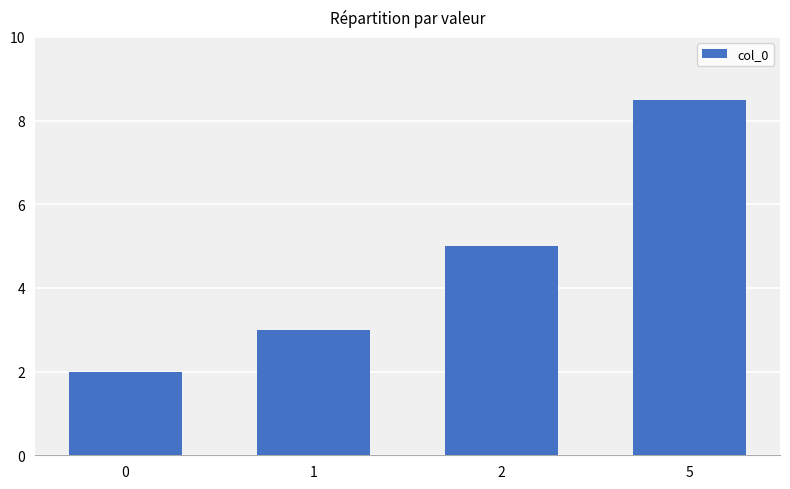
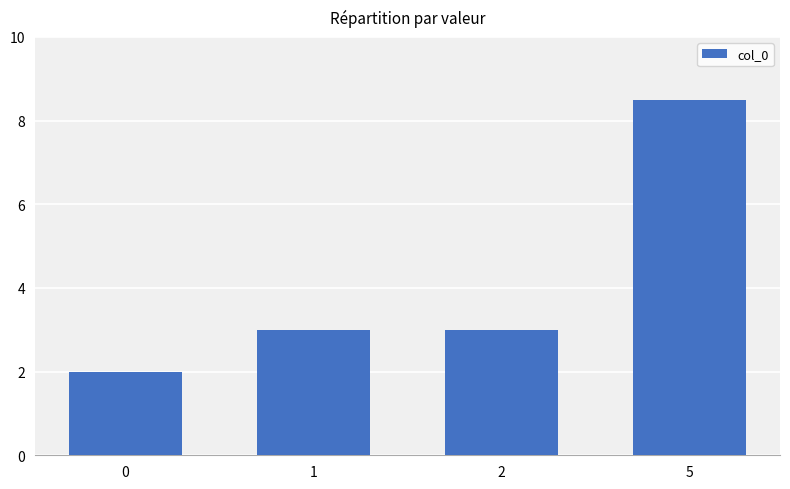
2: 5 -> 3
